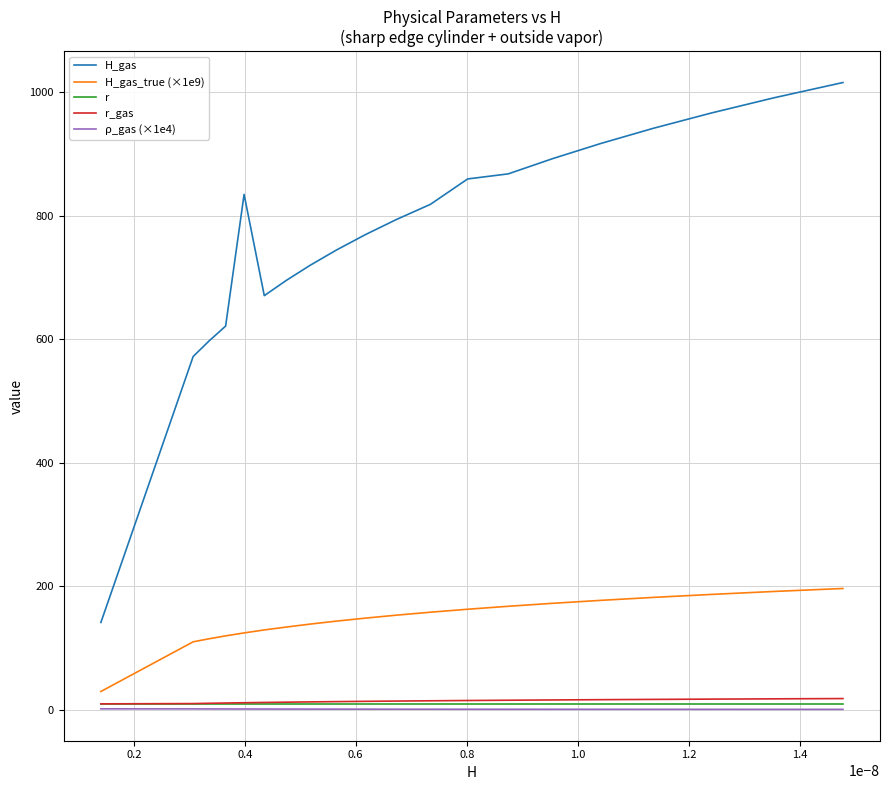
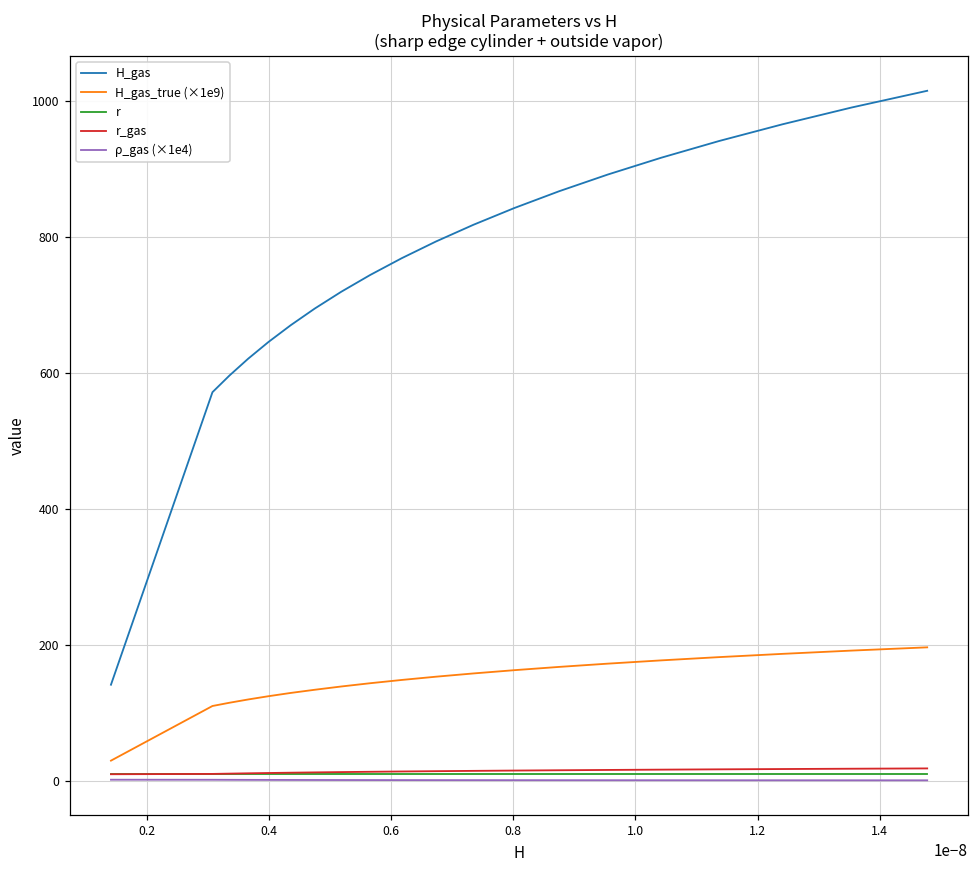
H_gas, 0.4: 830 -> 650
H_gas, 0.8: 860 -> 840
